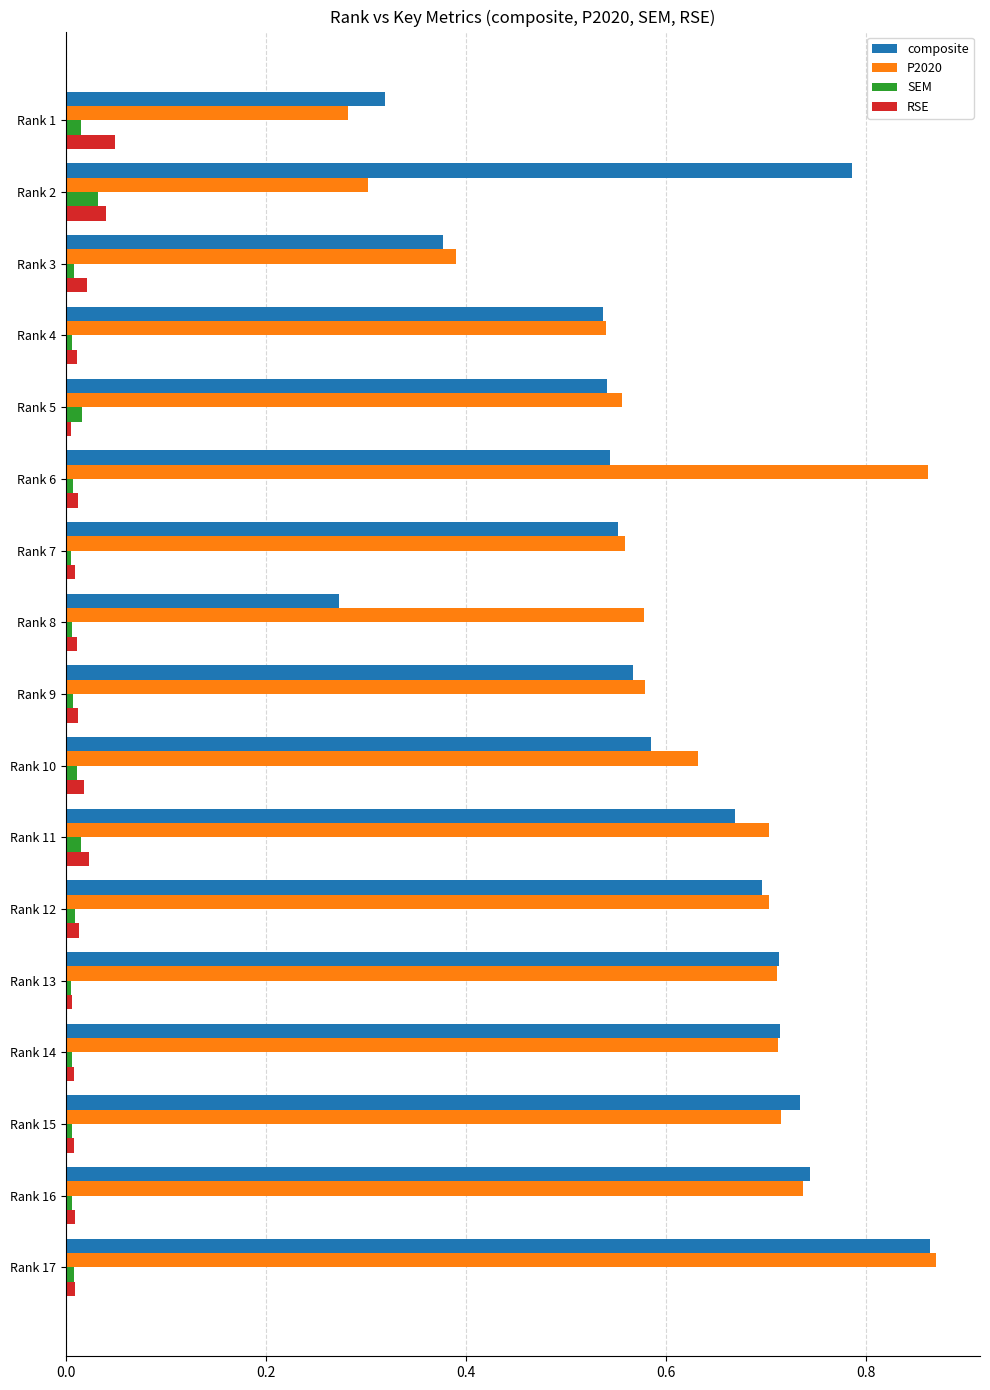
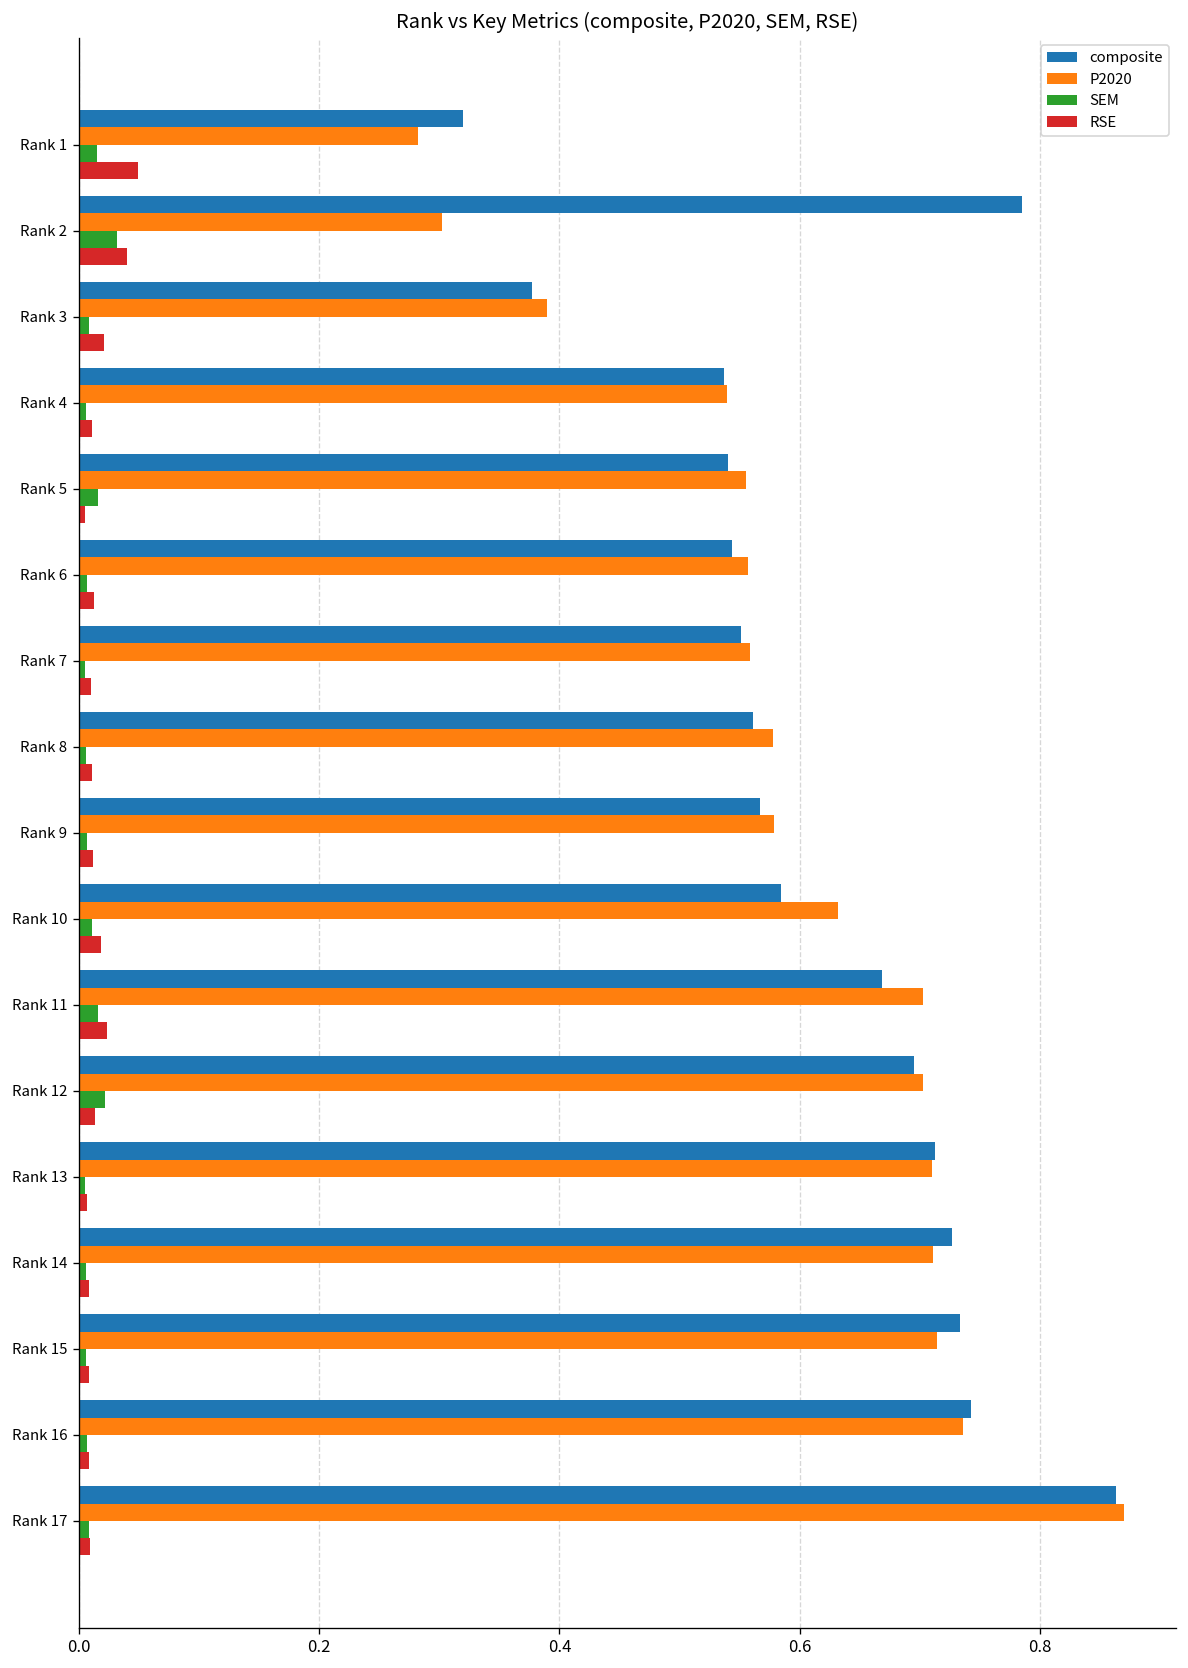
P2020, Rank 6: 0.862 -> 0.557
composite, Rank 8: 0.273 -> 0.561
SEM, Rank 12: 0.009 -> 0.022
composite, Rank 14: 0.713 -> 0.727
